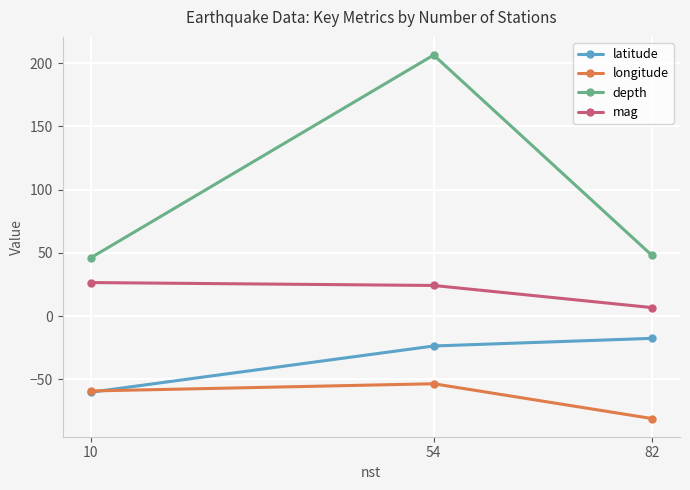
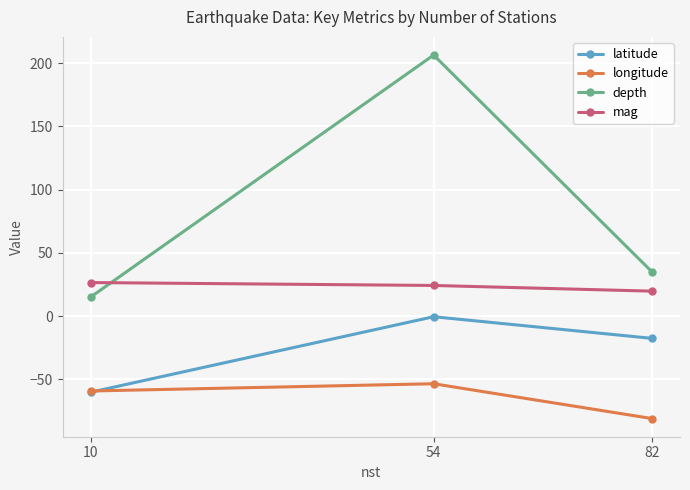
depth, 10: 46 -> 15
latitude, 54: -24 -> -1
depth, 82: 48 -> 35
mag, 82: 7 -> 20
